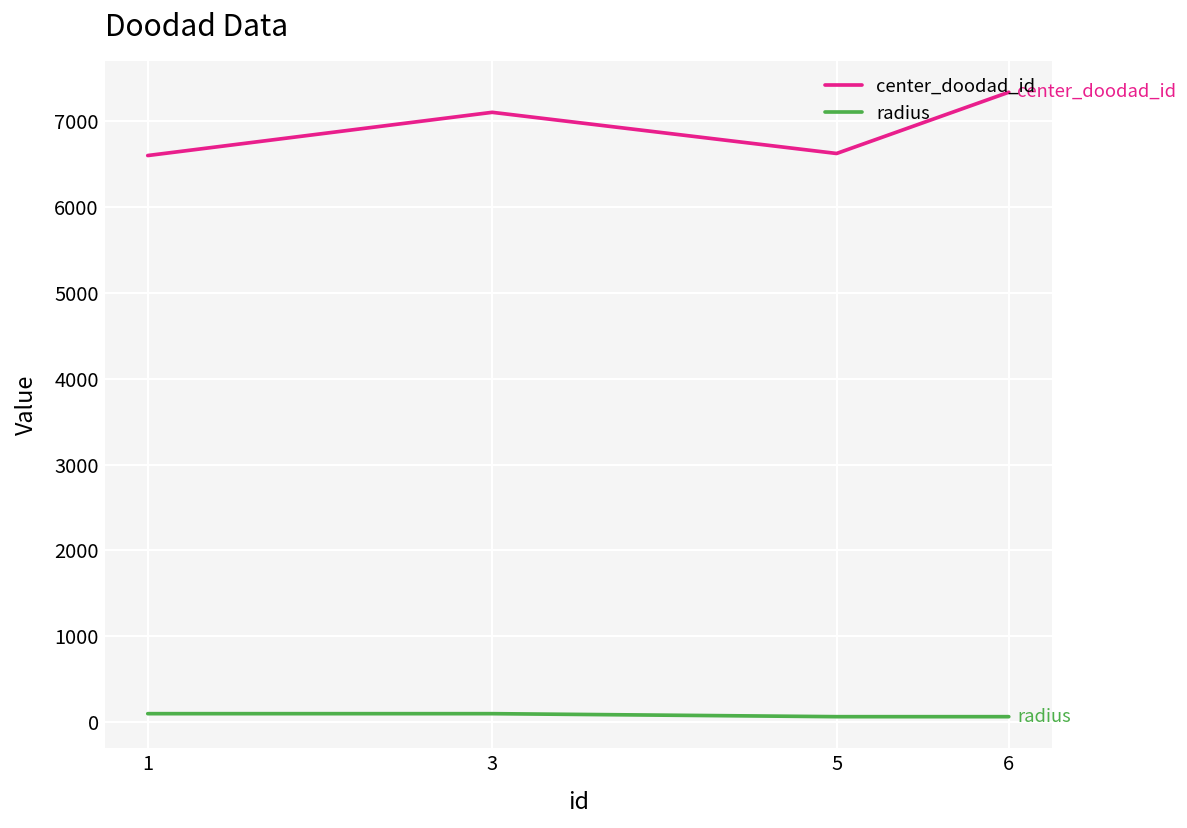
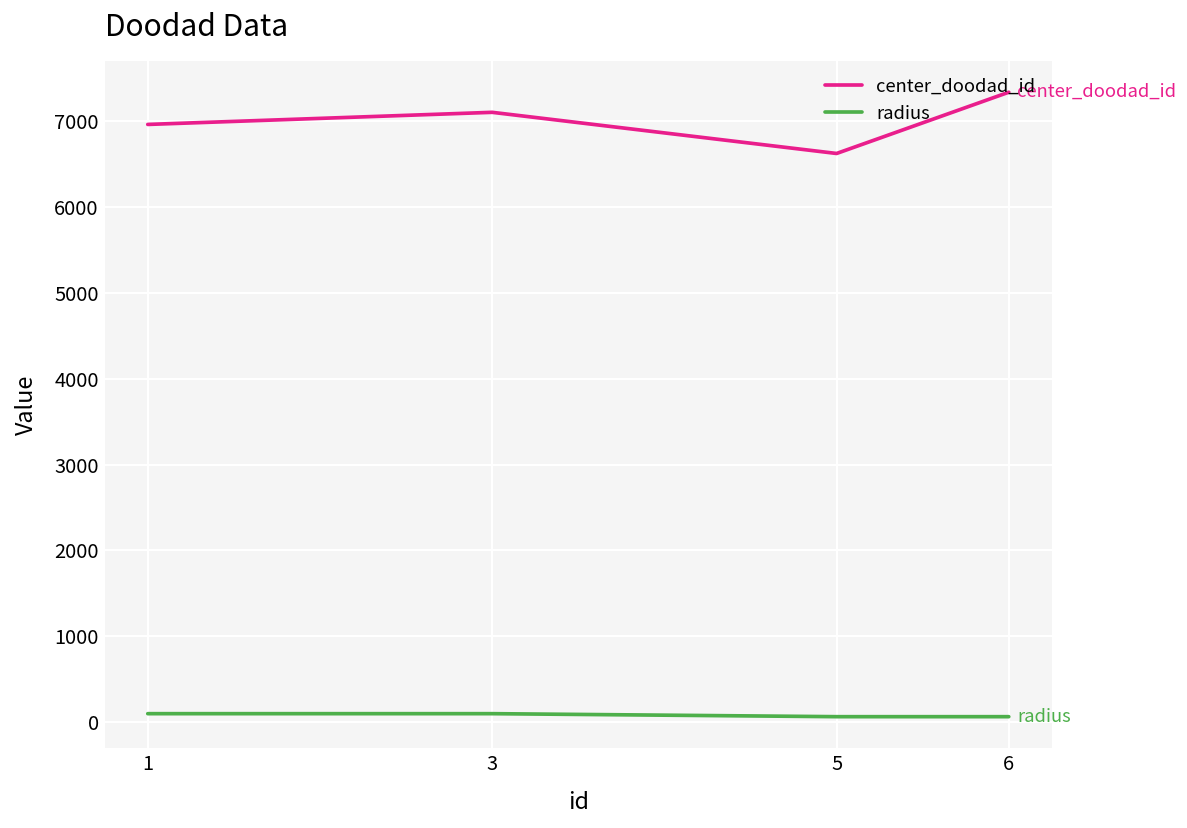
center_doodad_id, 1: 6600 -> 7000
